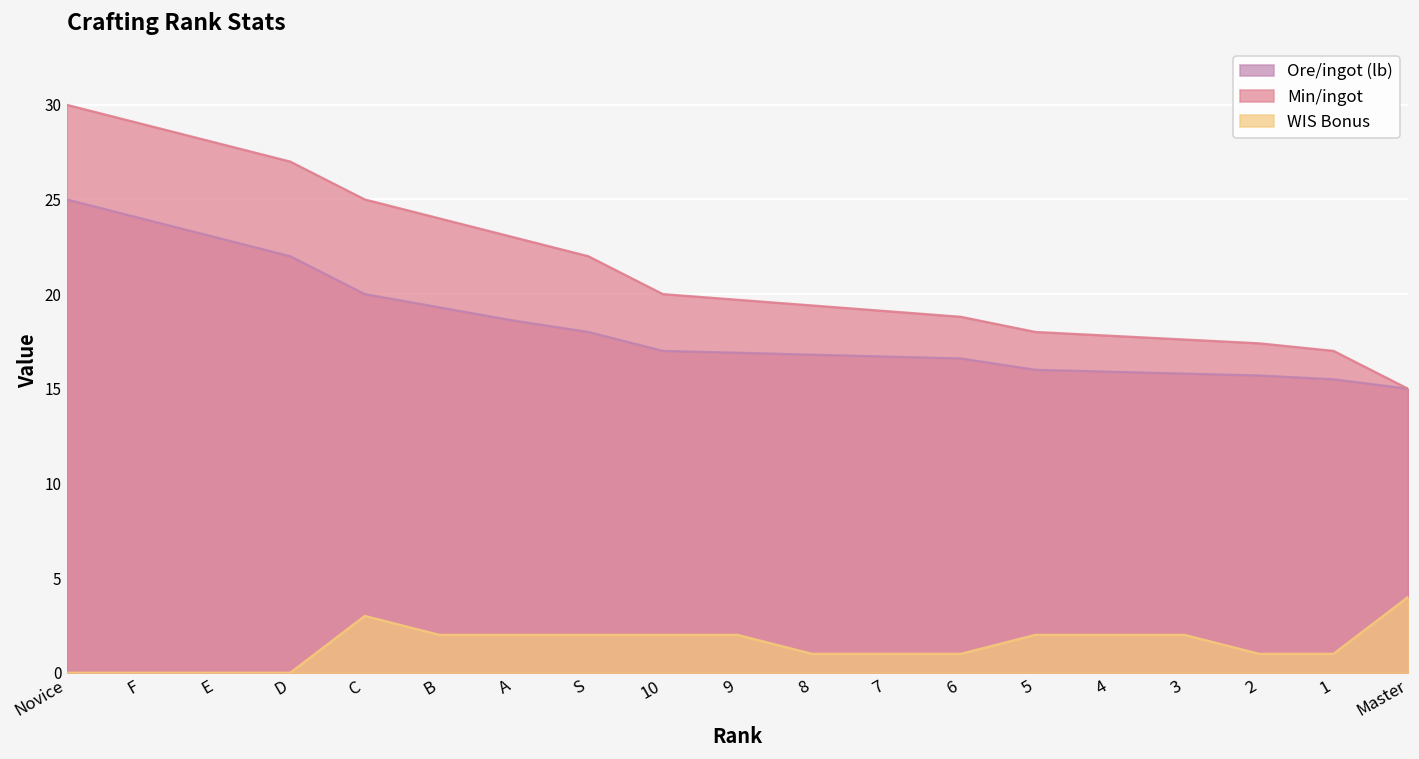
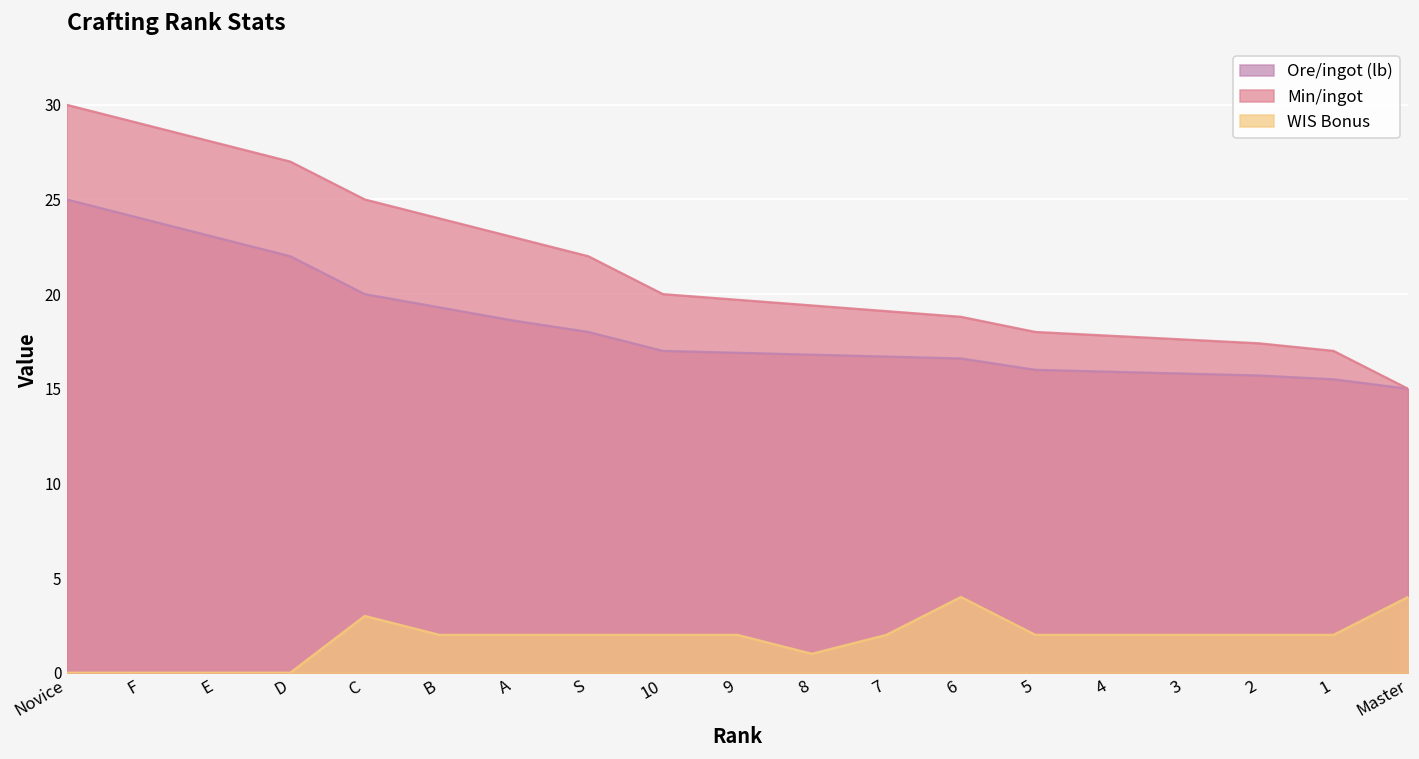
WIS Bonus, 7: 1 -> 2
WIS Bonus, 6: 1 -> 4
WIS Bonus, 2: 1 -> 2
WIS Bonus, 1: 1 -> 2
